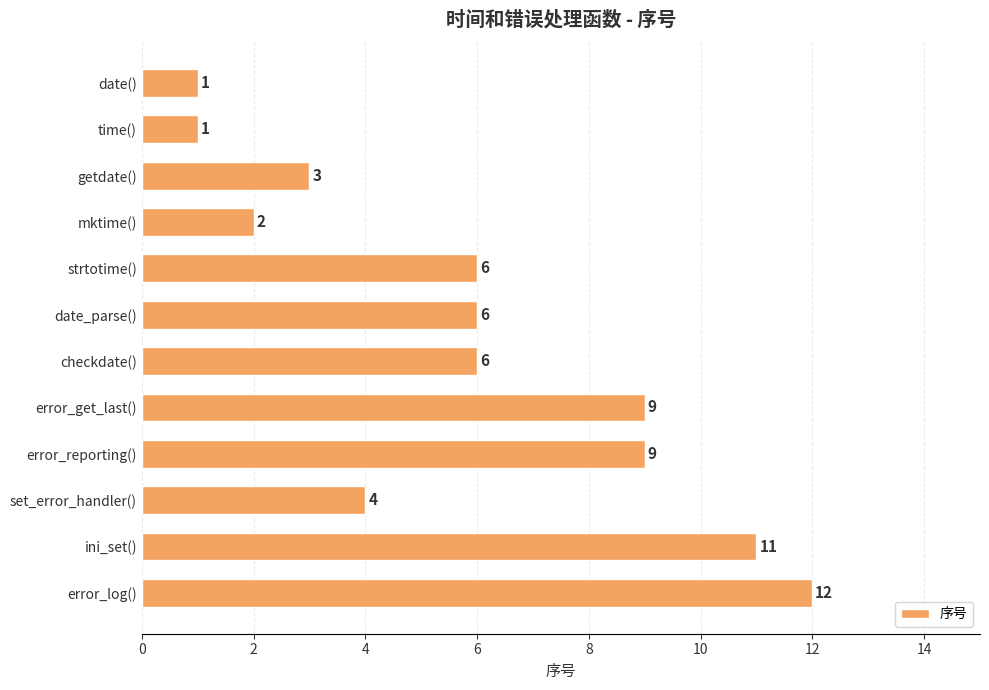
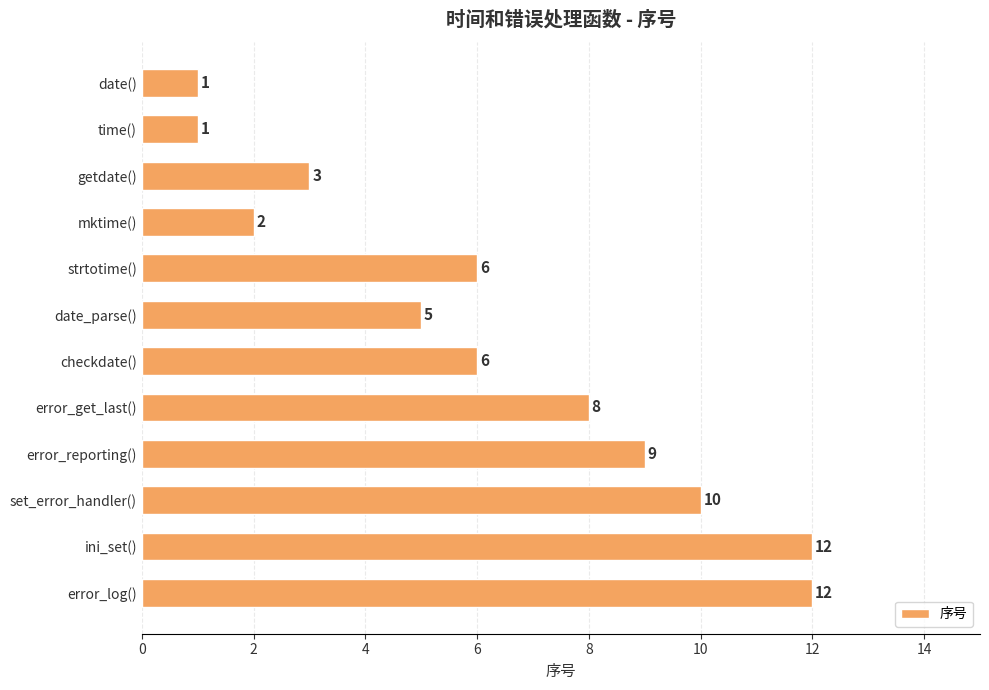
date_parse(): 6 -> 5
error_get_last(): 9 -> 8
set_error_handler(): 4 -> 10
ini_set(): 11 -> 12
